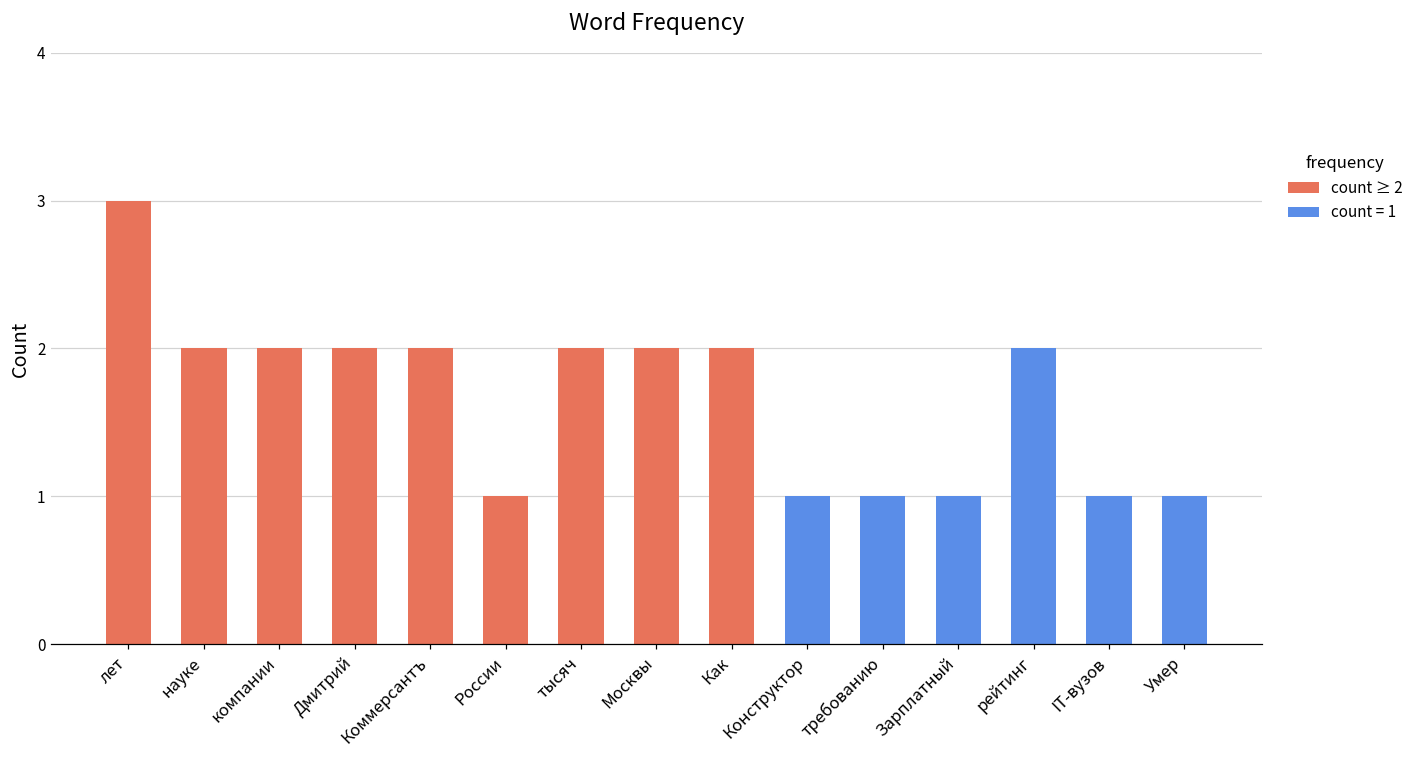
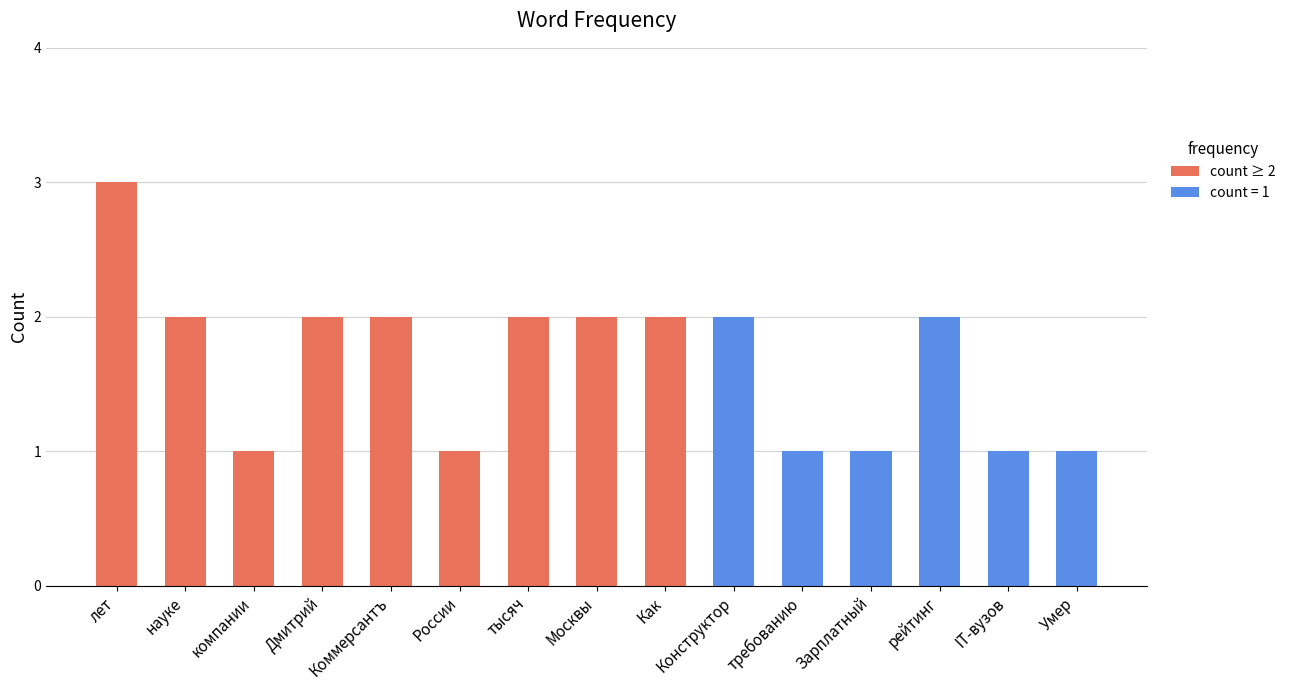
компании: 2 -> 1
Конструктор: 1 -> 2
